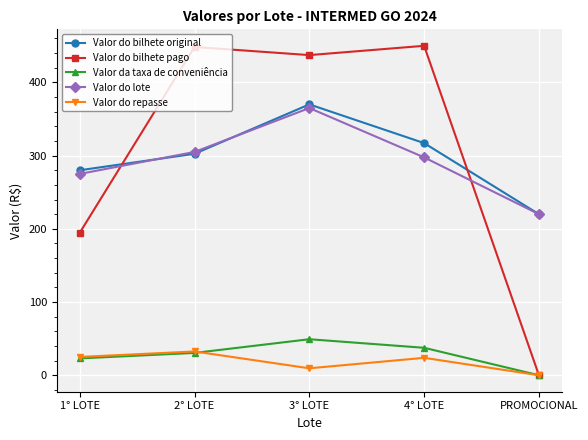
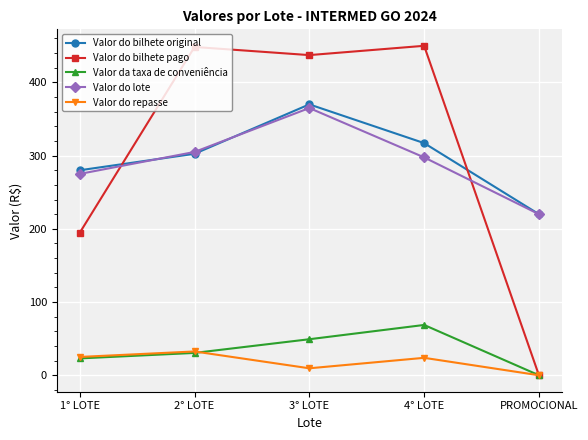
Valor da taxa de conveniência, 4° LOTE: 40 -> 70
